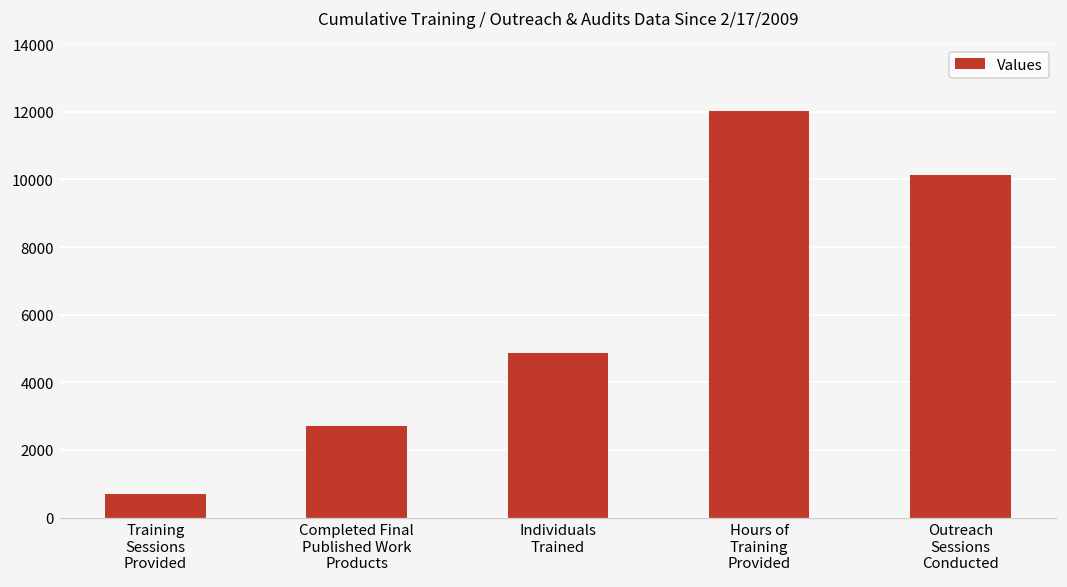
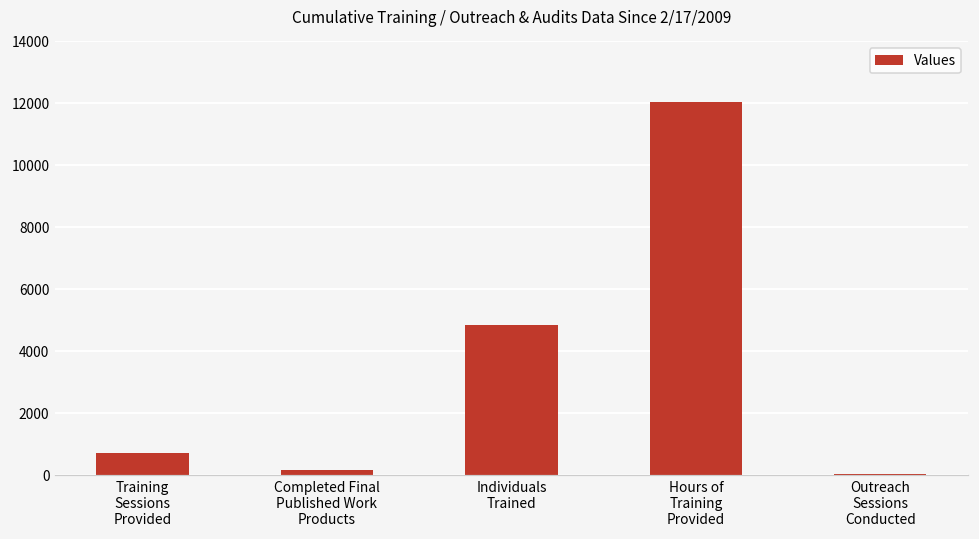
Completed Final Published Work Products: 2700 -> 200
Outreach Sessions Conducted: 10100 -> 100
